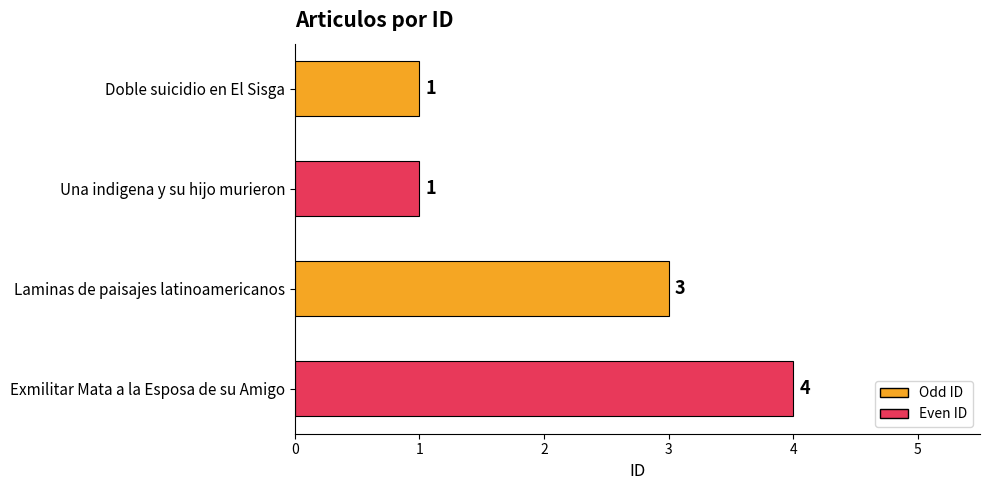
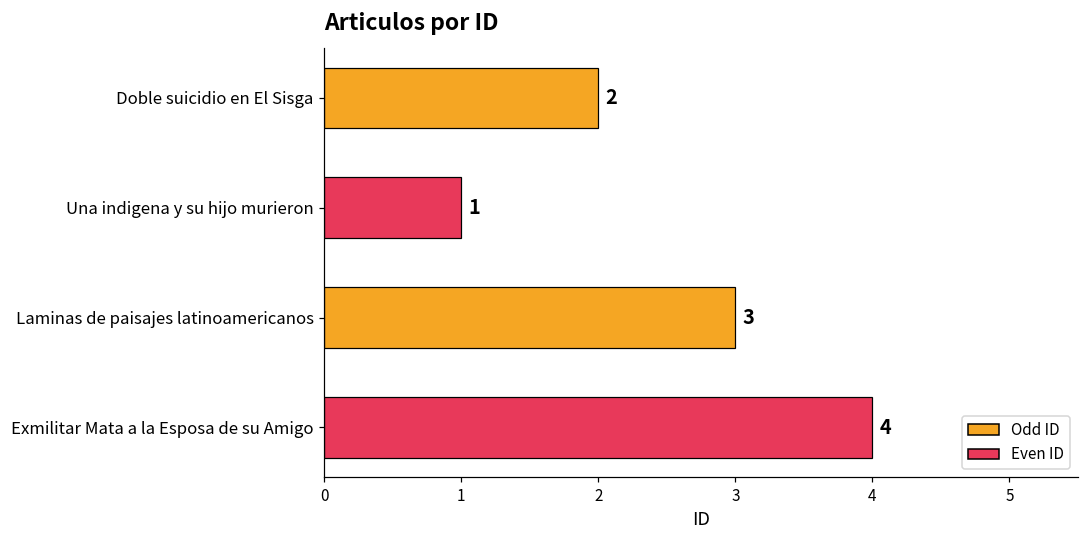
Doble suicidio en El Sisga: 1 -> 2
